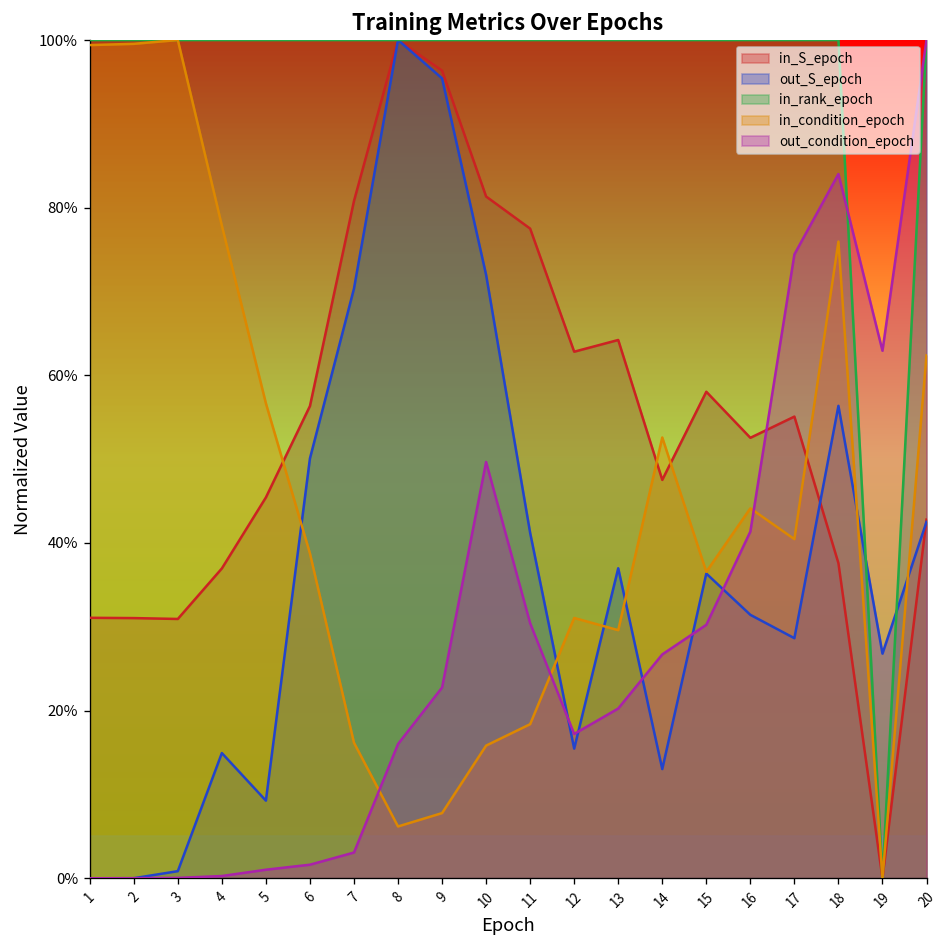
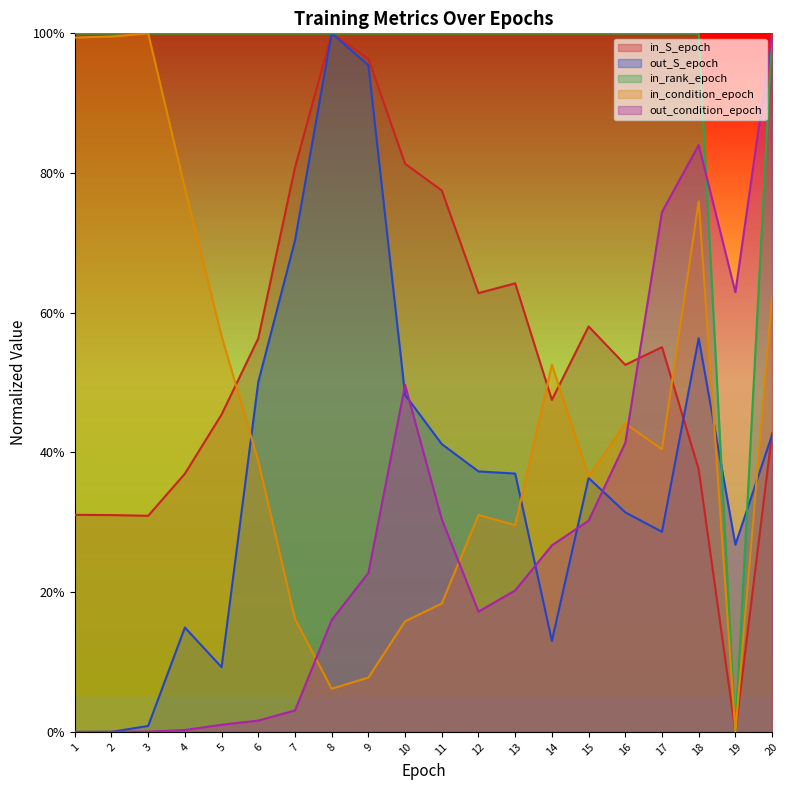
out_S_epoch, 10: 72% -> 48%
out_S_epoch, 12: 15% -> 37%
